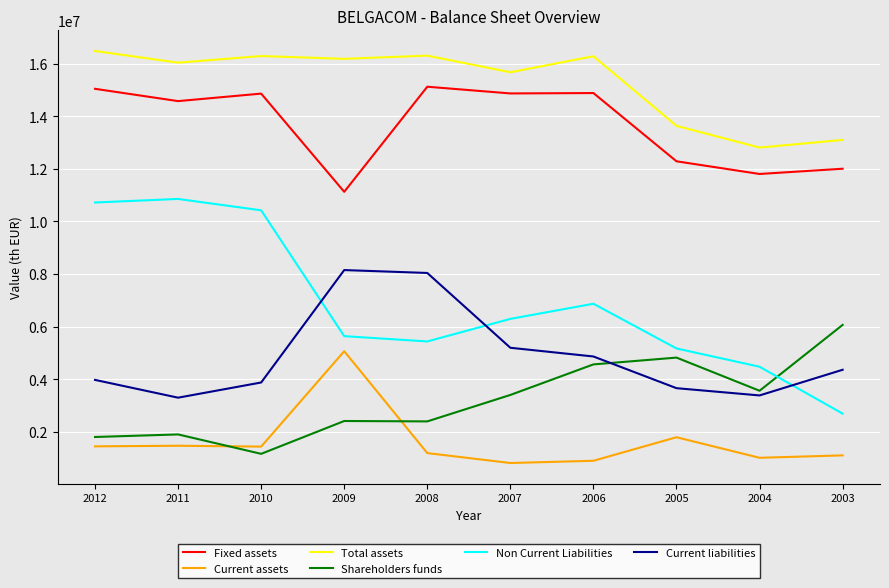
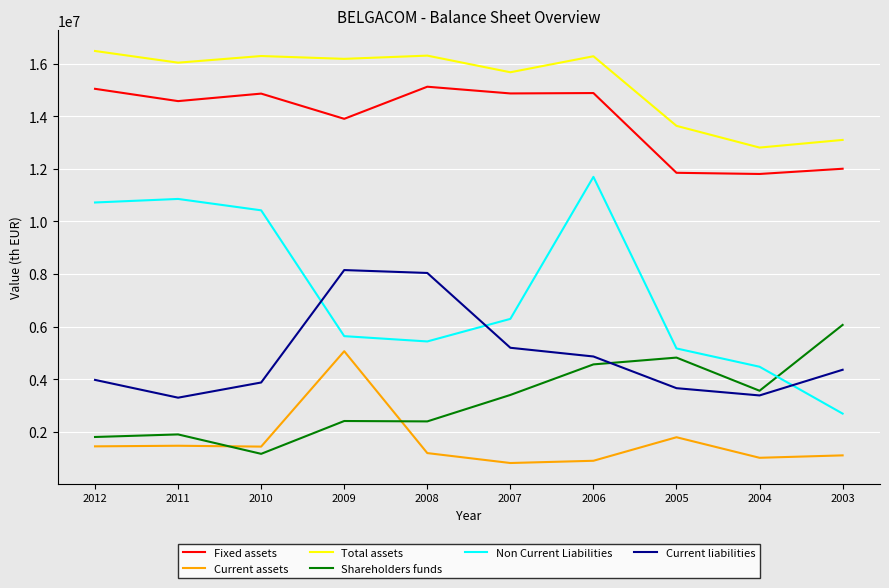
Fixed assets, 2009: 11100000 -> 13900000
Non Current Liabilities, 2006: 6900000 -> 11700000
Fixed assets, 2005: 12300000 -> 11900000
